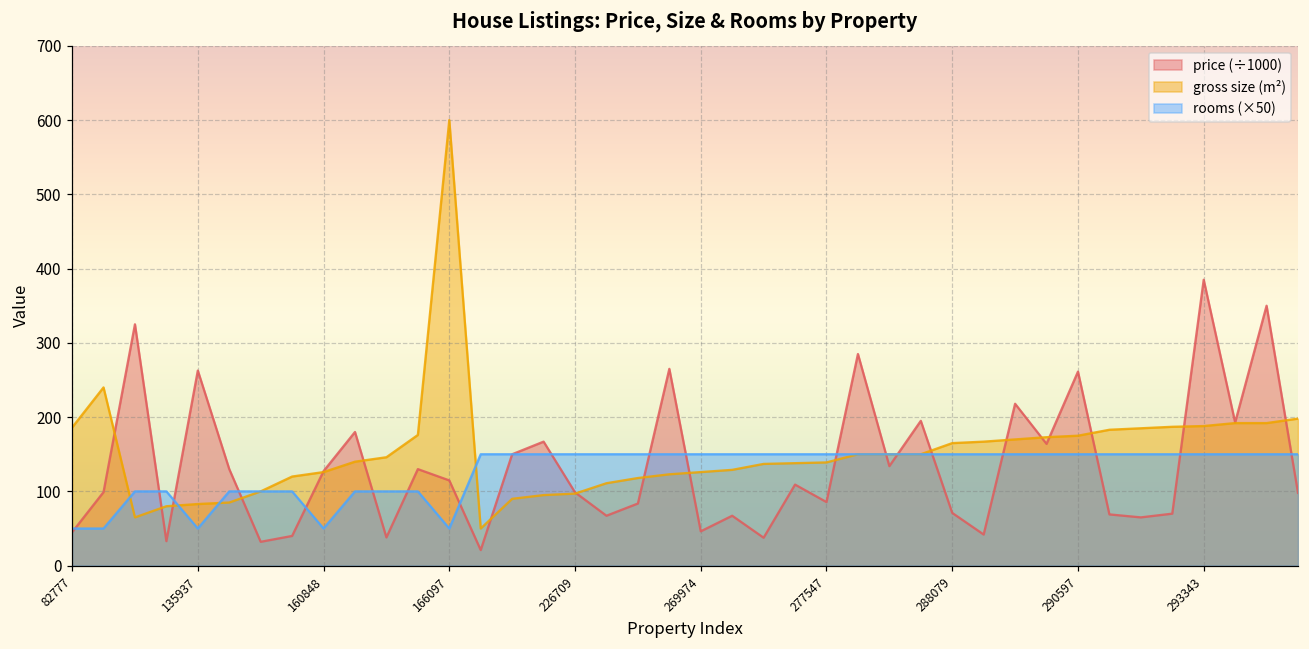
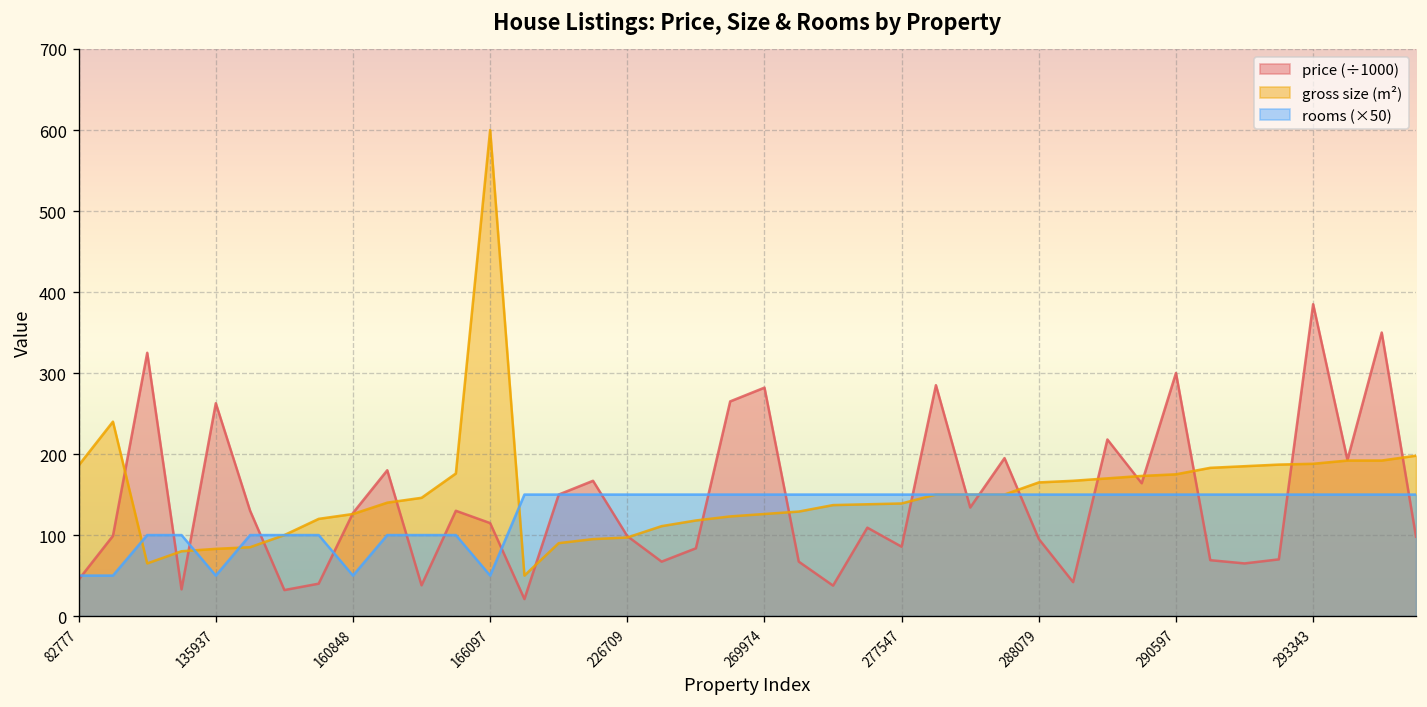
price (÷1000), 269974: 50 -> 280
price (÷1000), 288079: 70 -> 100
price (÷1000), 290597: 260 -> 300
